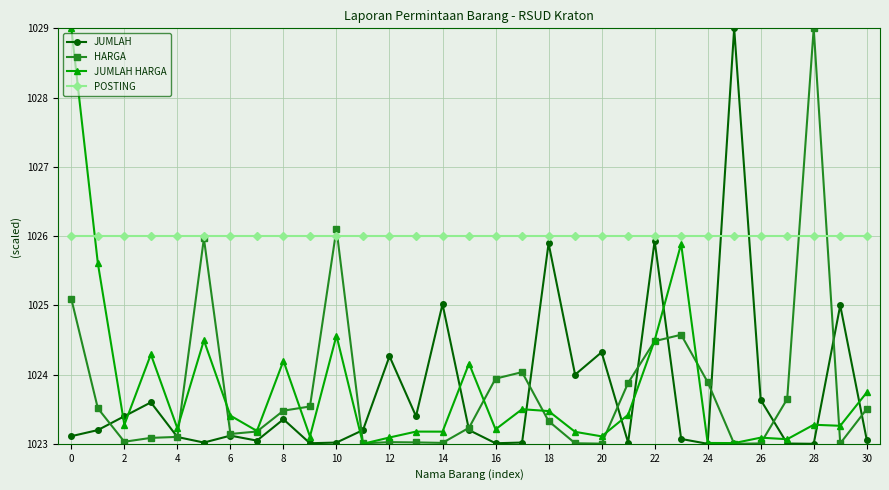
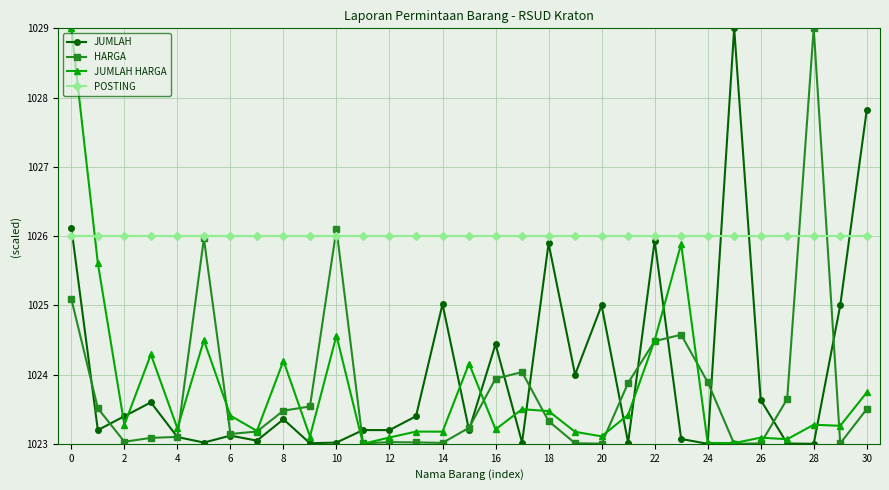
JUMLAH, 0: 1023.1 -> 1026.1
JUMLAH, 12: 1024.3 -> 1023.2
JUMLAH, 16: 1023.0 -> 1024.4
JUMLAH, 20: 1024.3 -> 1025.0
JUMLAH, 30: 1023.1 -> 1027.8
